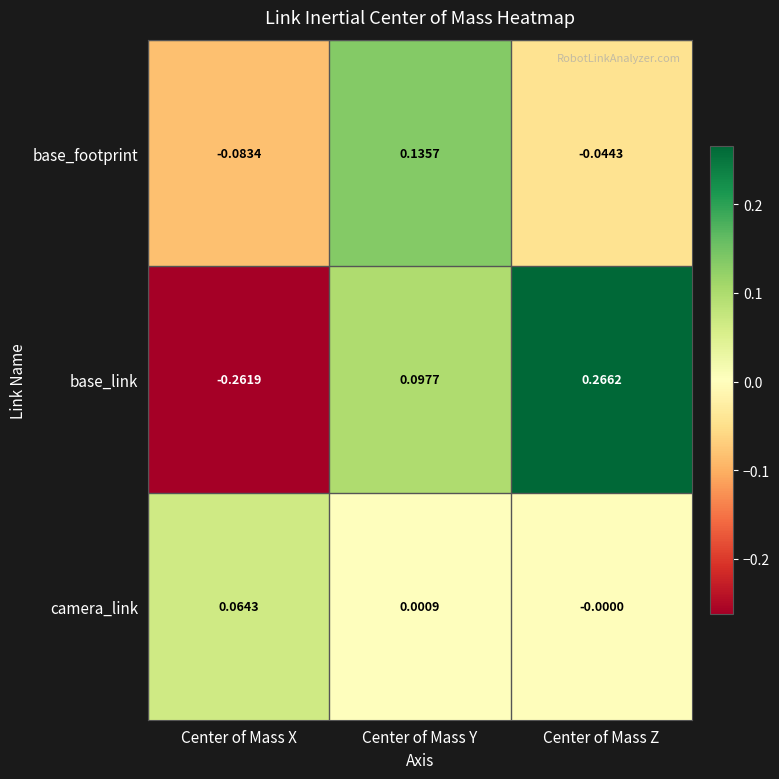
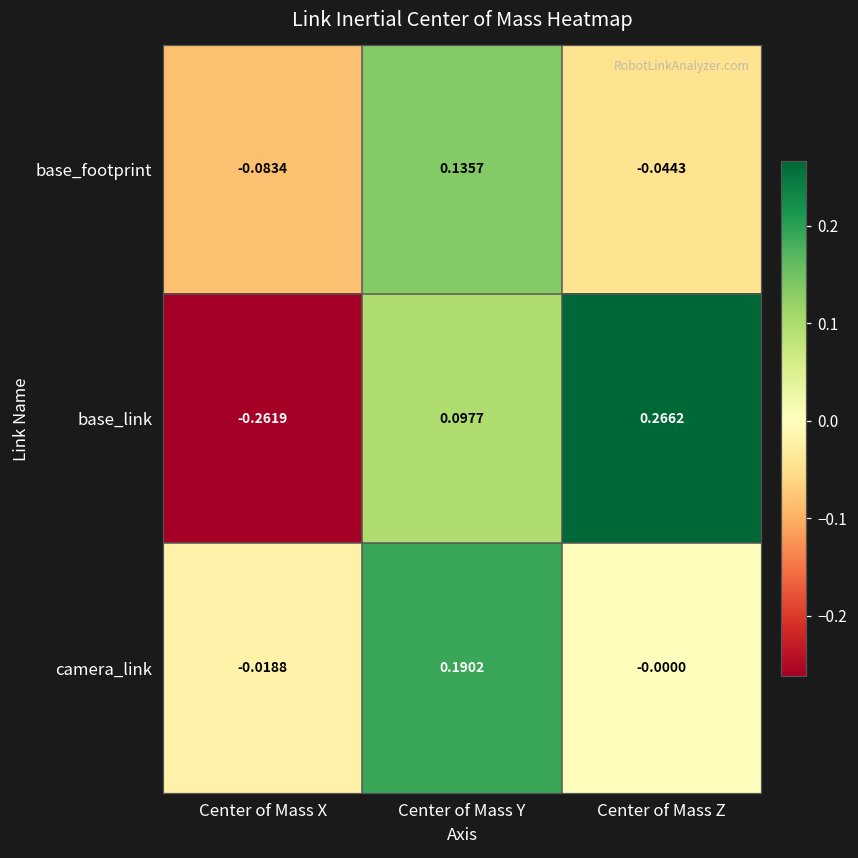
camera_link, Center of Mass X: 0.0643 -> -0.0188
camera_link, Center of Mass Y: 0.0009 -> 0.1902
